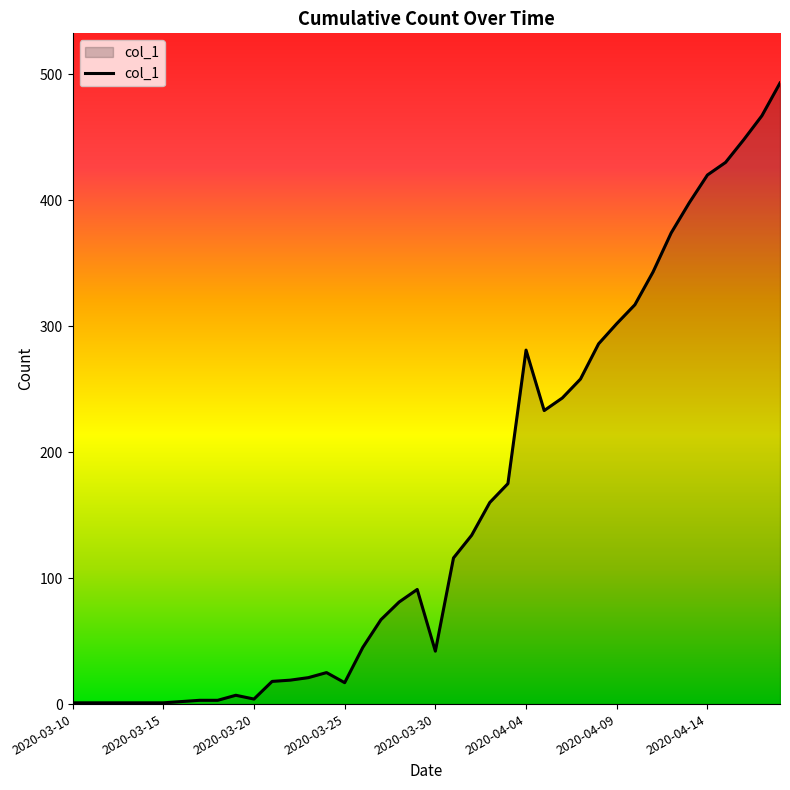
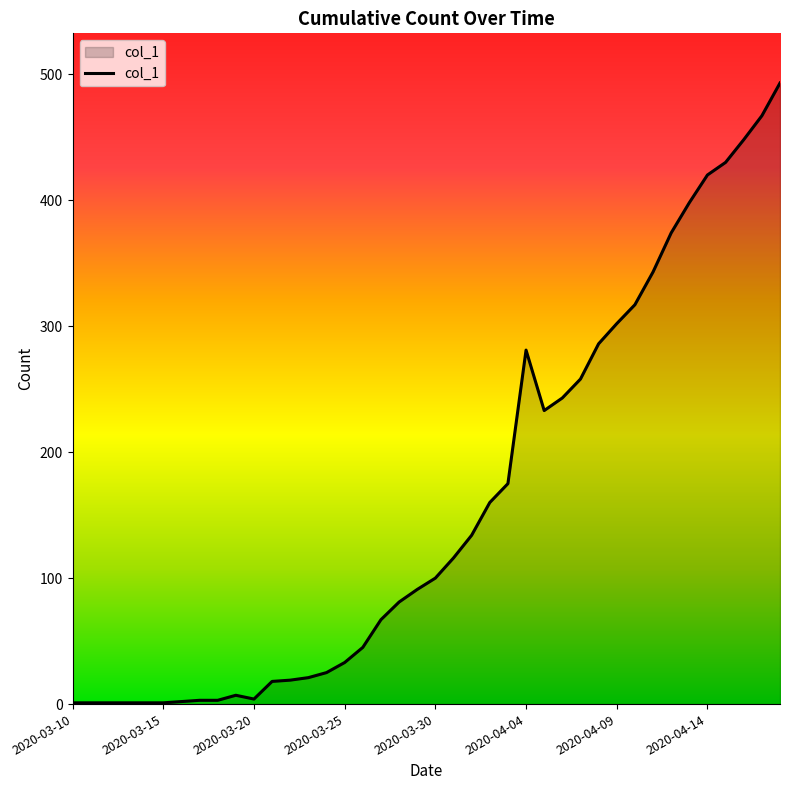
2020-03-25: 17 -> 33
2020-03-30: 42 -> 100
